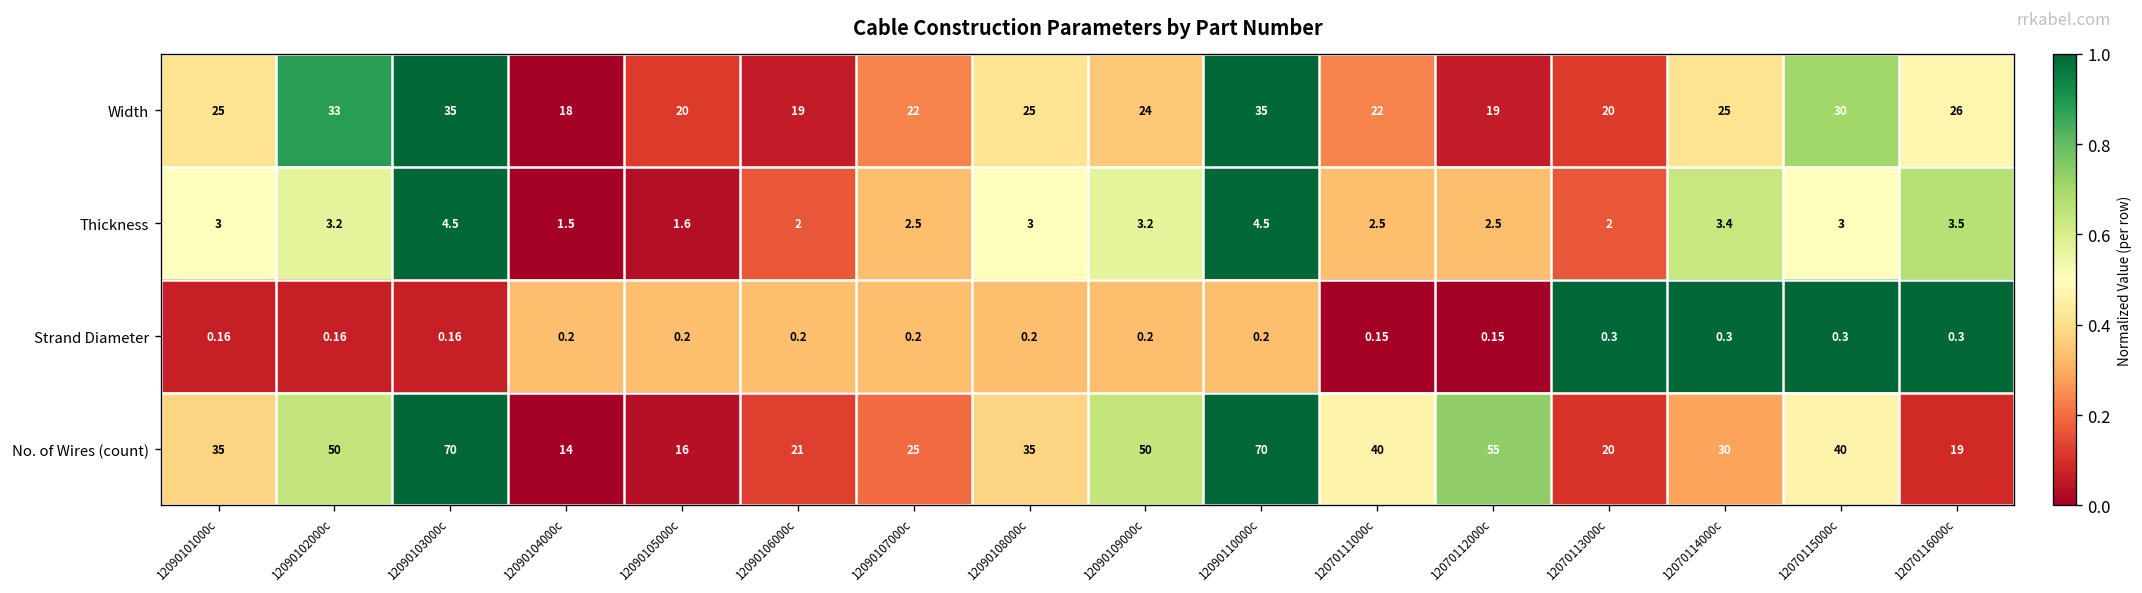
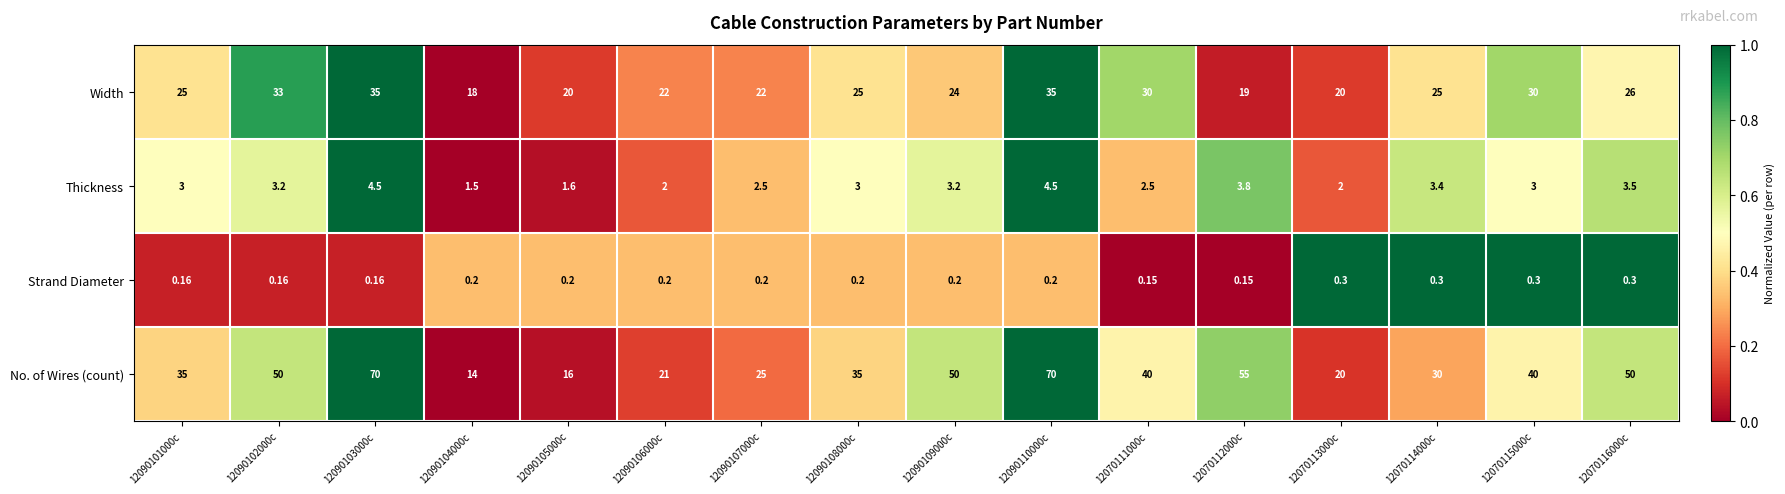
Width, 12090106000c: 19 -> 22
Width, 12070111000c: 22 -> 30
Thickness, 12070112000c: 2.5 -> 3.8
No. of Wires (count), 12070116000c: 19 -> 50
